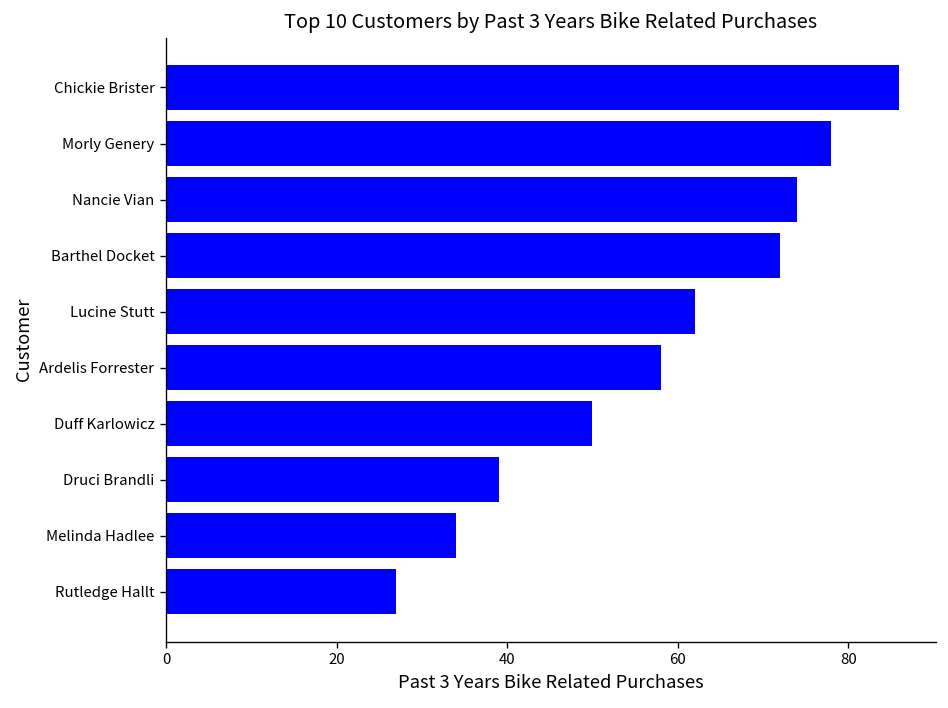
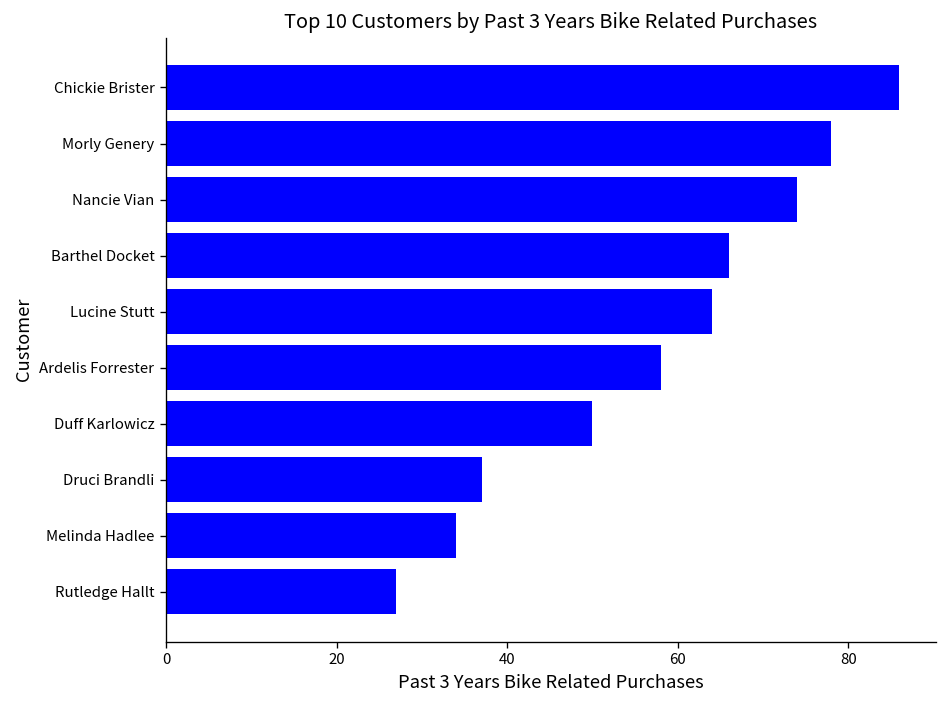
Barthel Docket: 72 -> 66
Lucine Stutt: 62 -> 64
Druci Brandli: 39 -> 37
